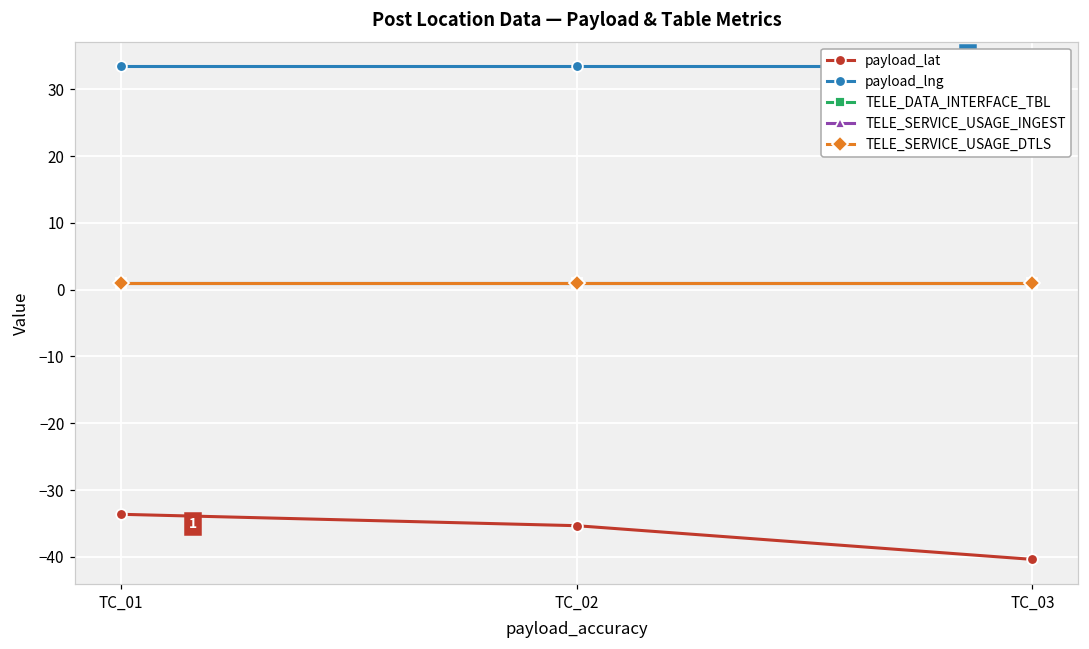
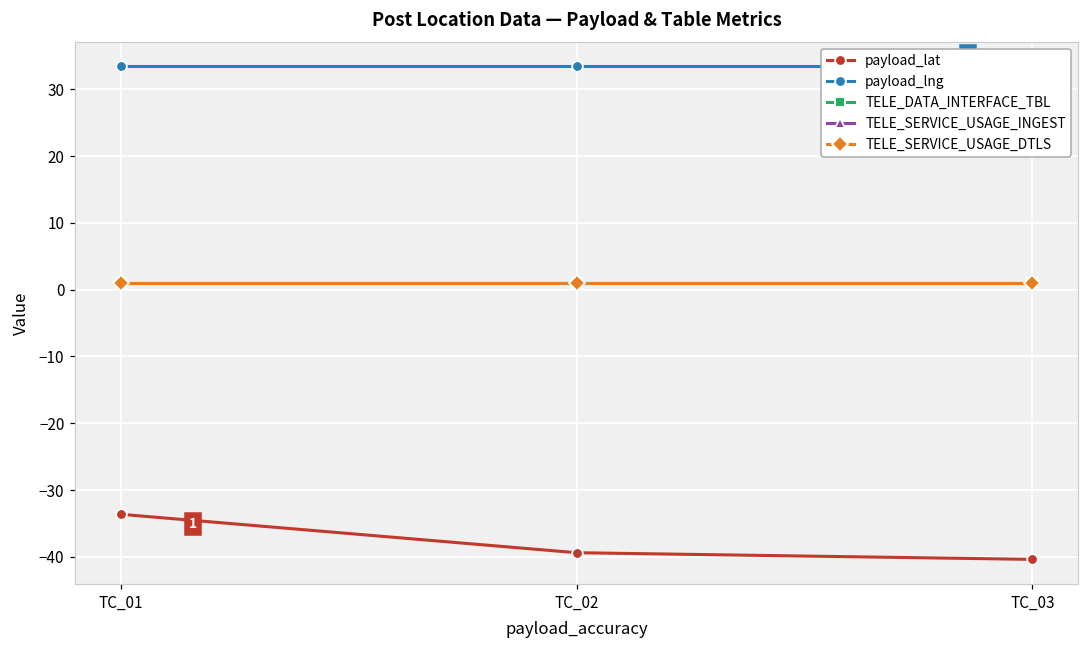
payload_lat, TC_02: -35 -> -39
